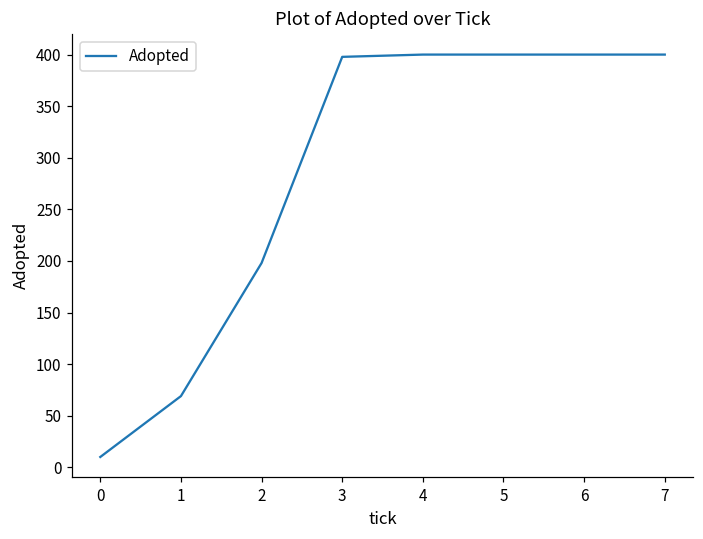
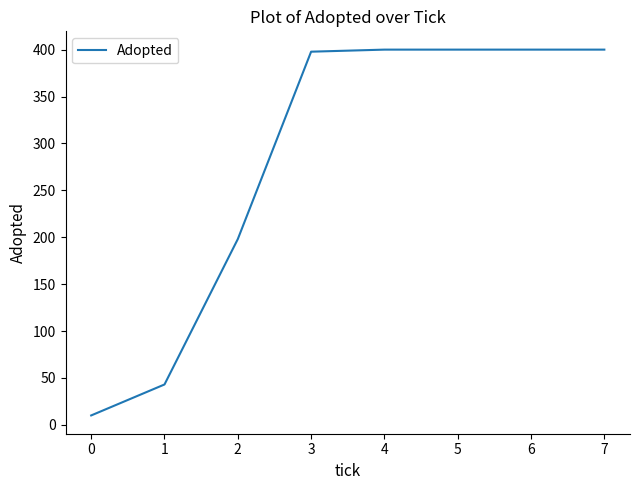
1: 70 -> 40
